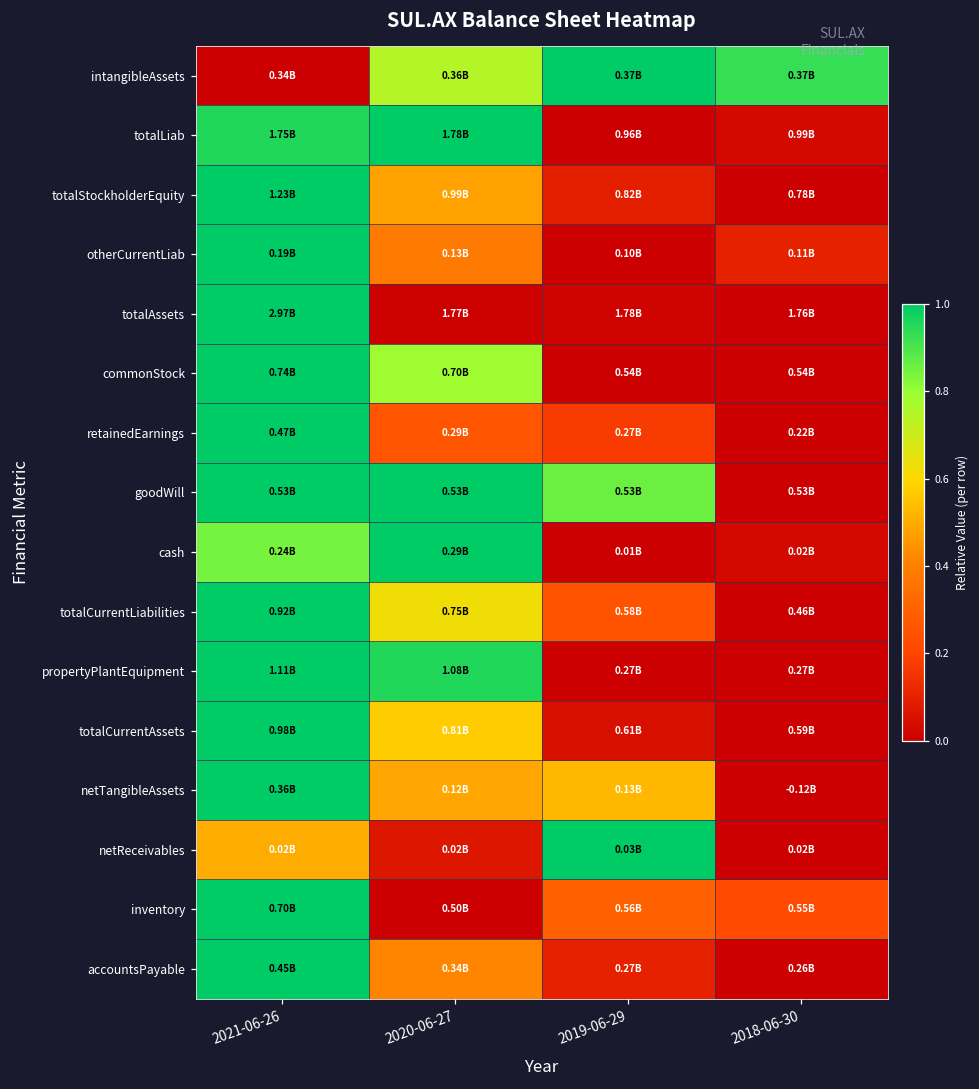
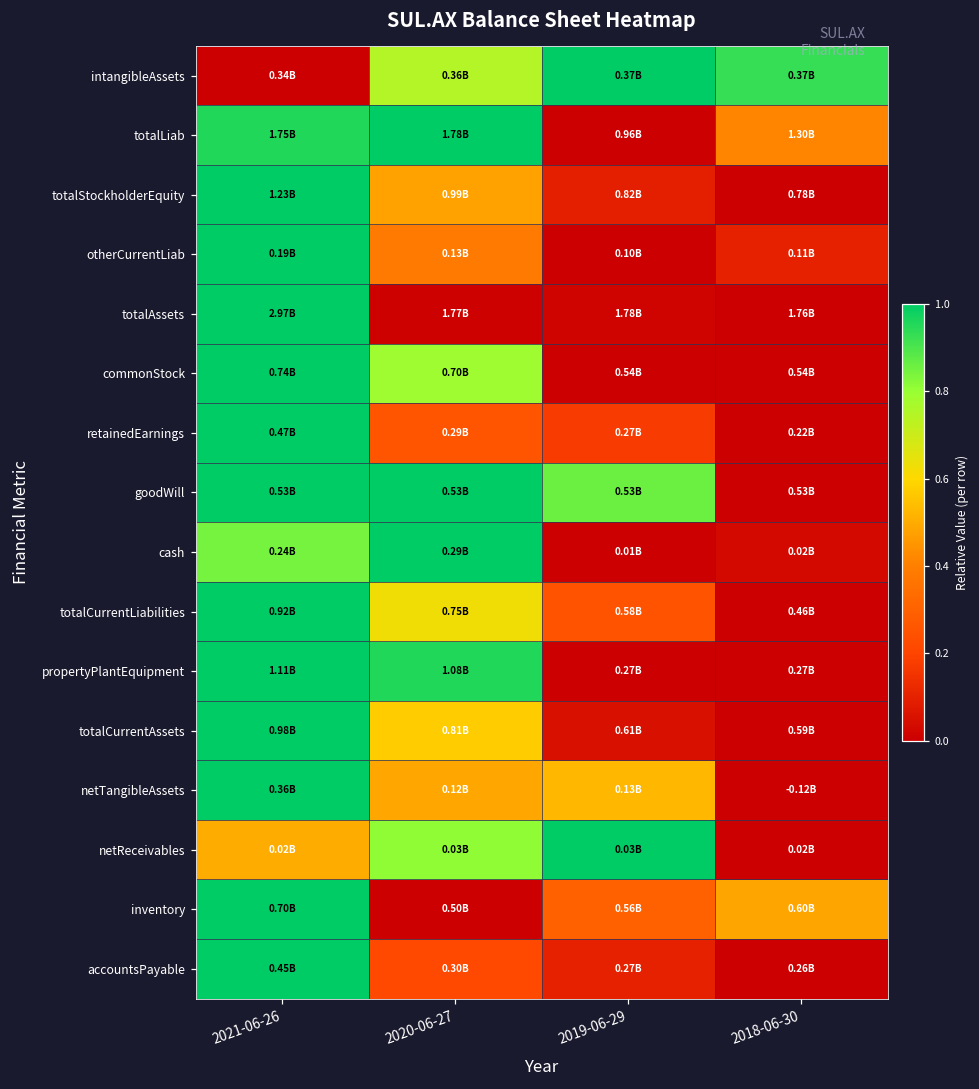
totalLiab, 2018-06-30: 0.99B -> 1.30B
netReceivables, 2020-06-27: 0.02B -> 0.03B
inventory, 2018-06-30: 0.55B -> 0.60B
accountsPayable, 2020-06-27: 0.34B -> 0.30B
